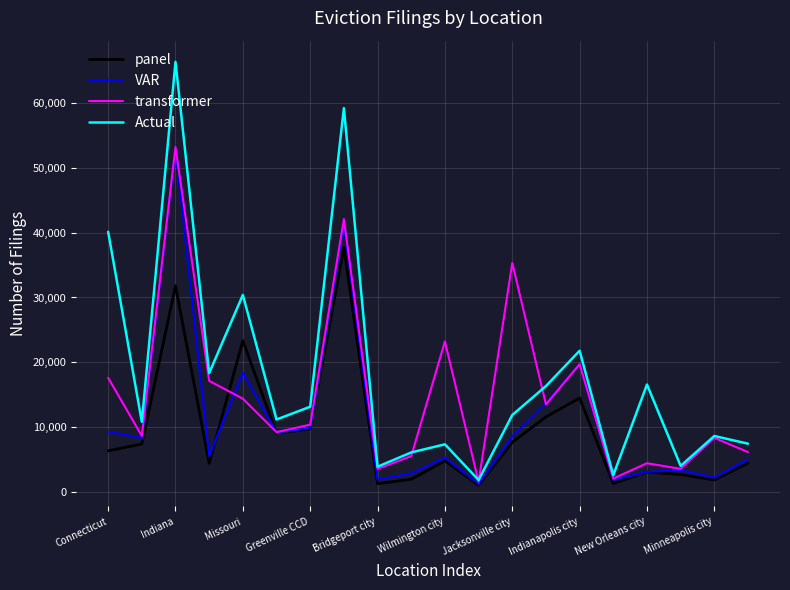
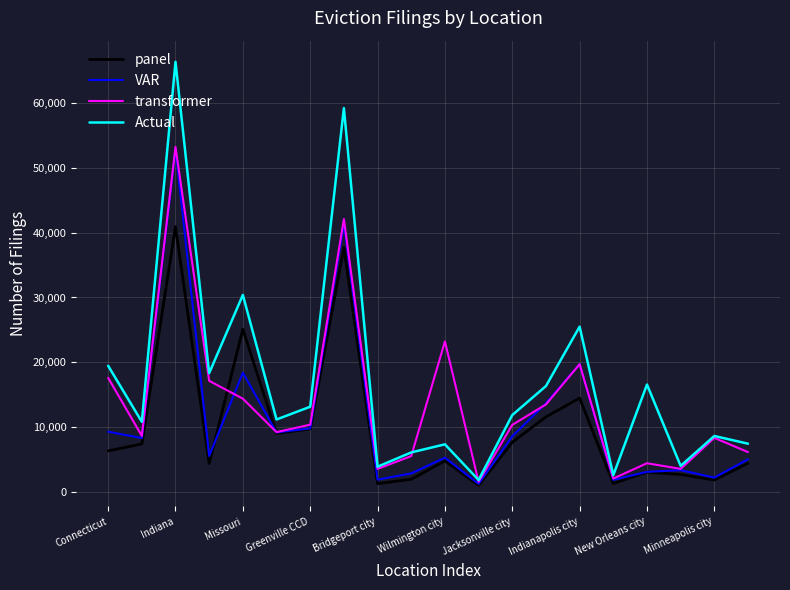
Actual, Connecticut: 40,000 -> 19,000
panel, Indiana: 32,000 -> 41,000
panel, Missouri: 23,000 -> 25,000
transformer, Jacksonville city: 35,000 -> 10,000
Actual, Indianapolis city: 22,000 -> 26,000
